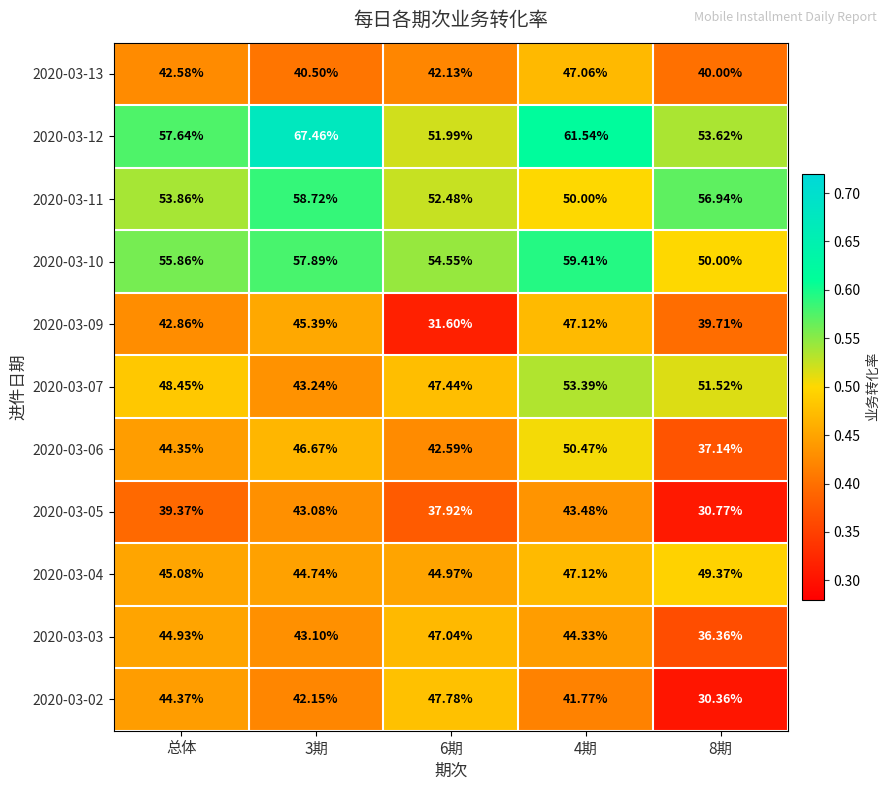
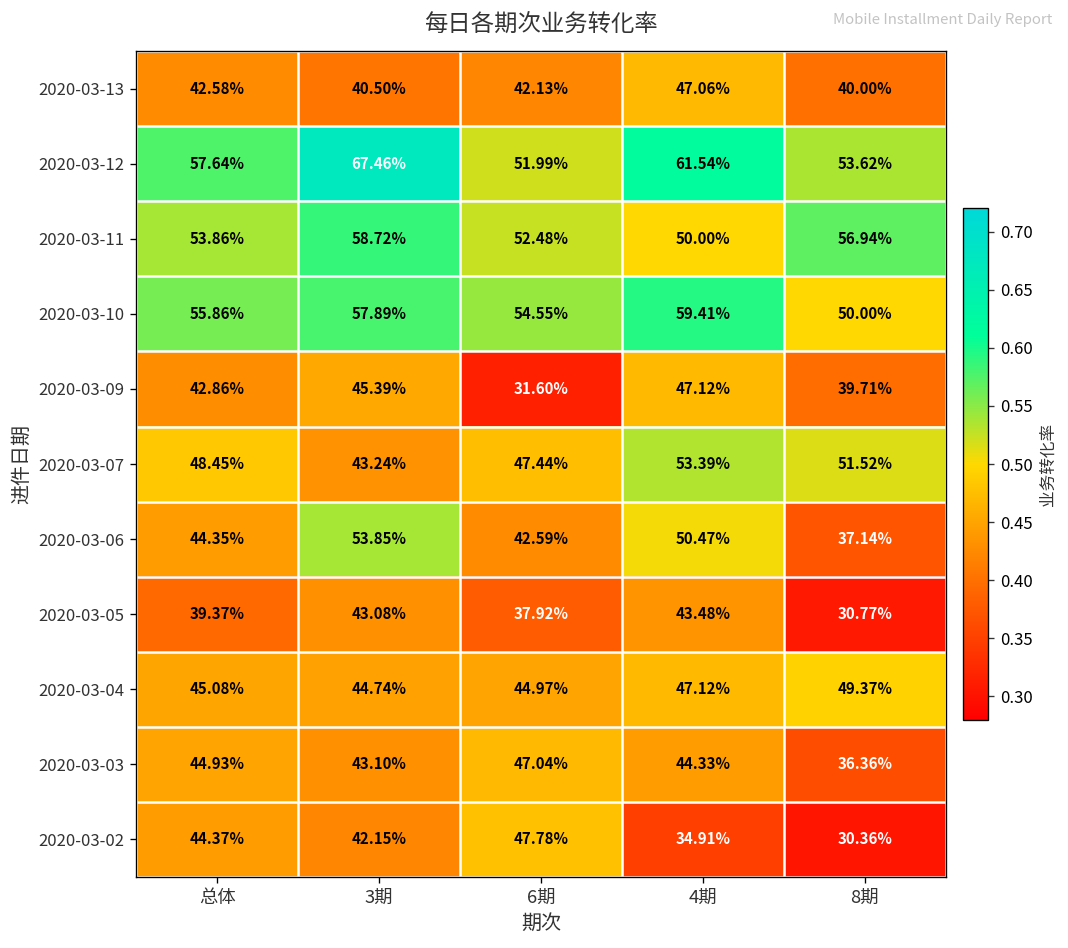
2020-03-06, 3期: 46.67% -> 53.85%
2020-03-02, 4期: 41.77% -> 34.91%
